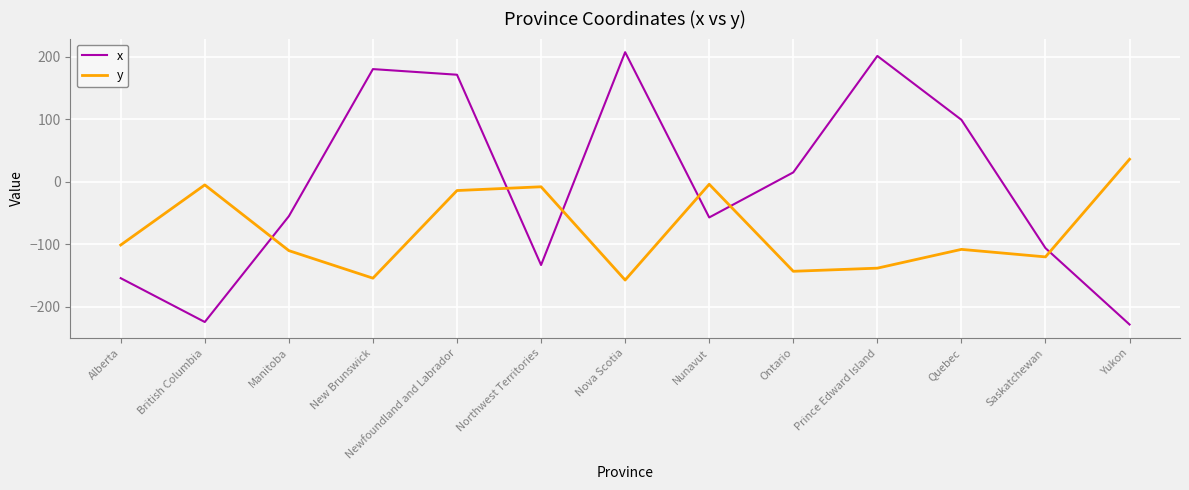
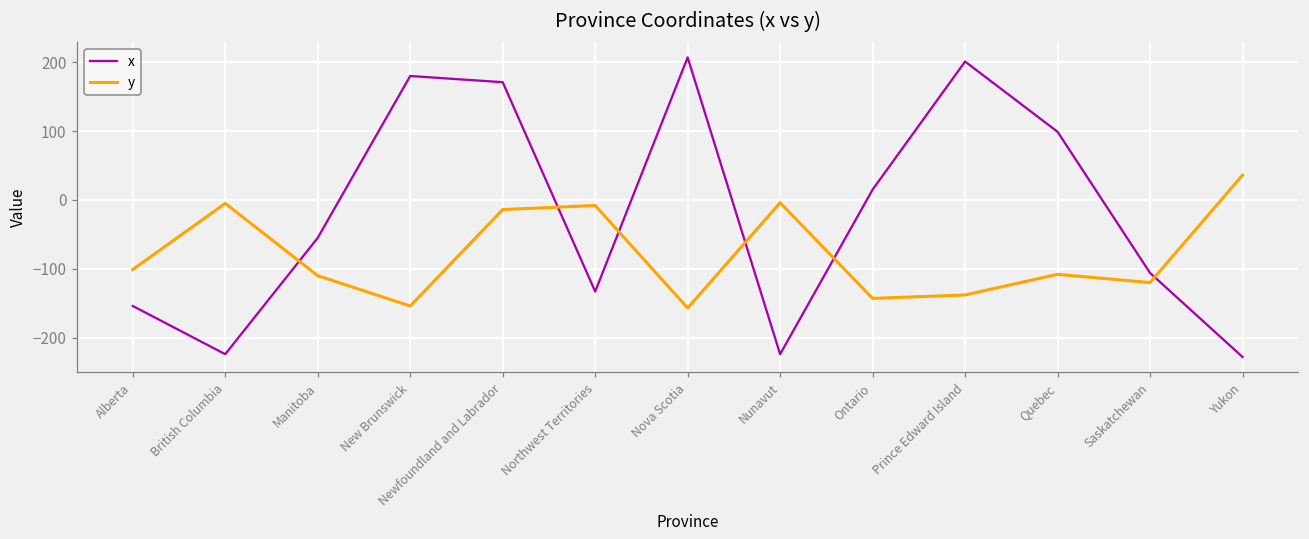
x, Nunavut: -60 -> -220
